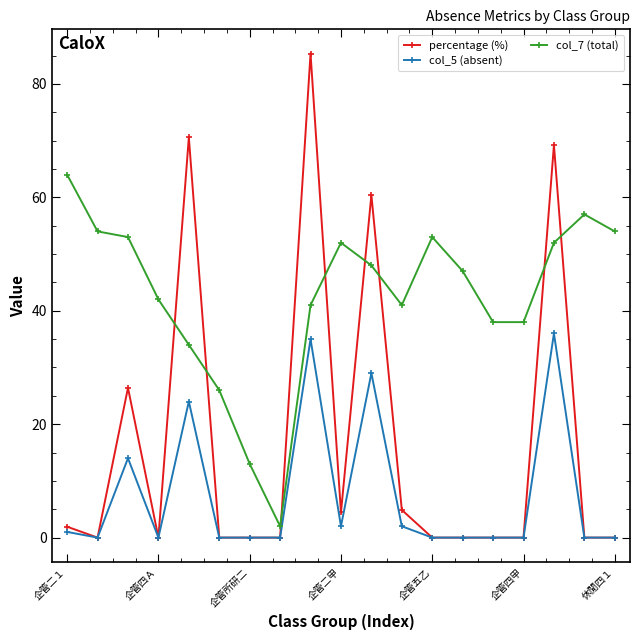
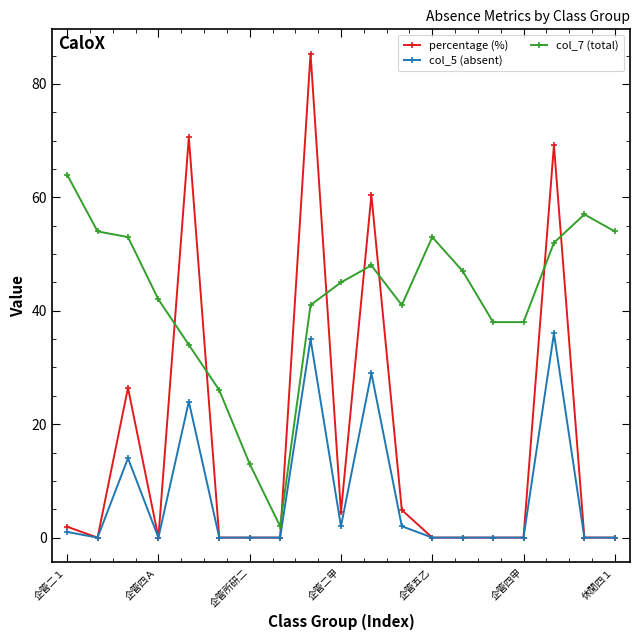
col_7 (total), 企管二甲: 52 -> 45
